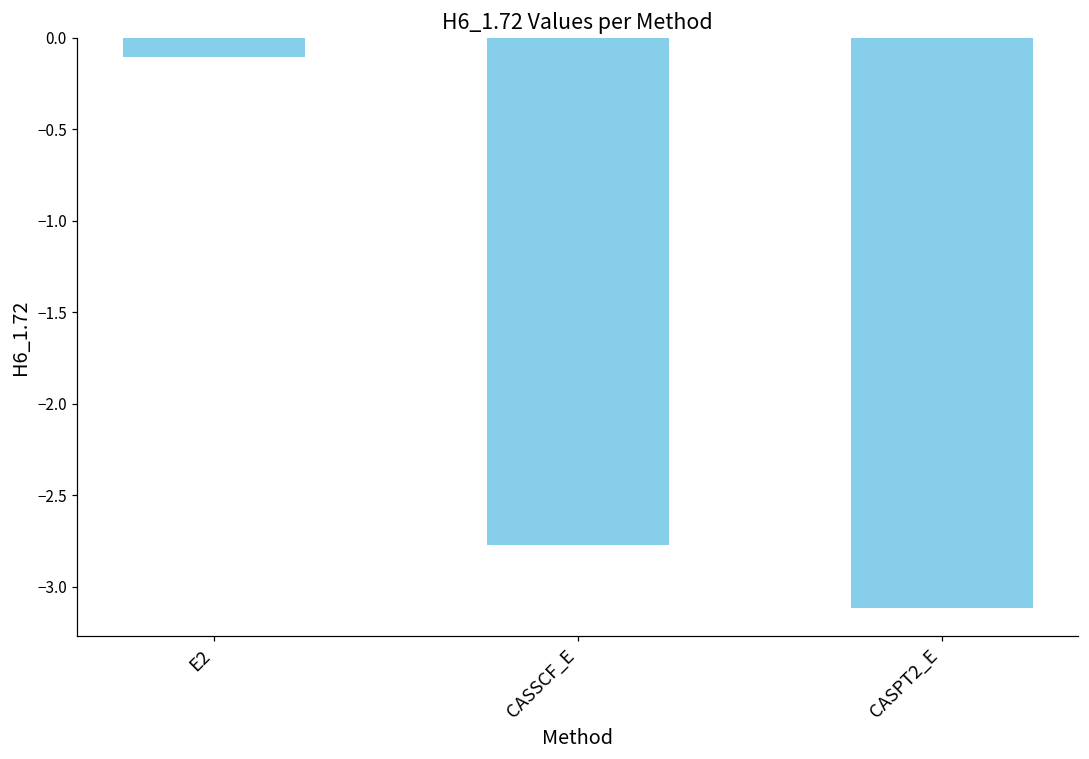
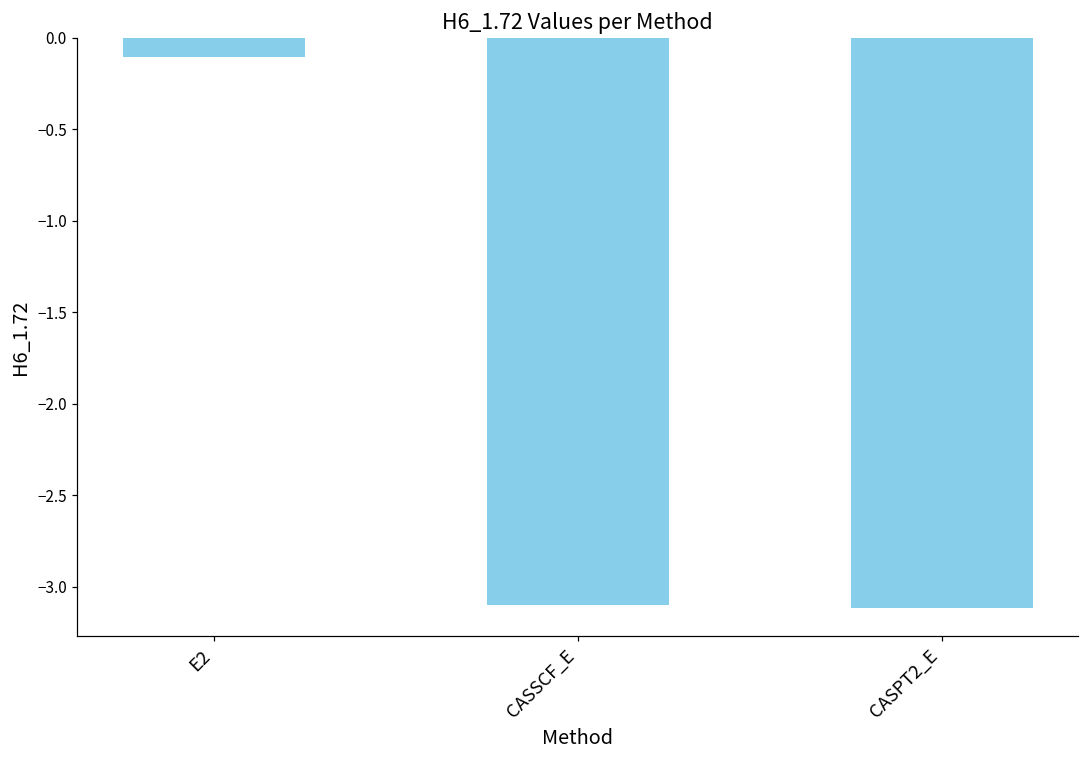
CASSCF_E: -2.77 -> -3.10
